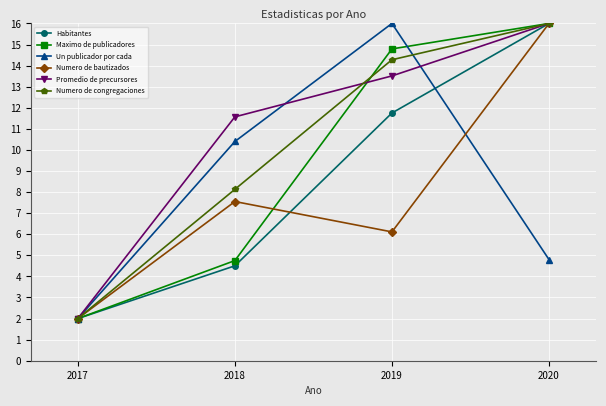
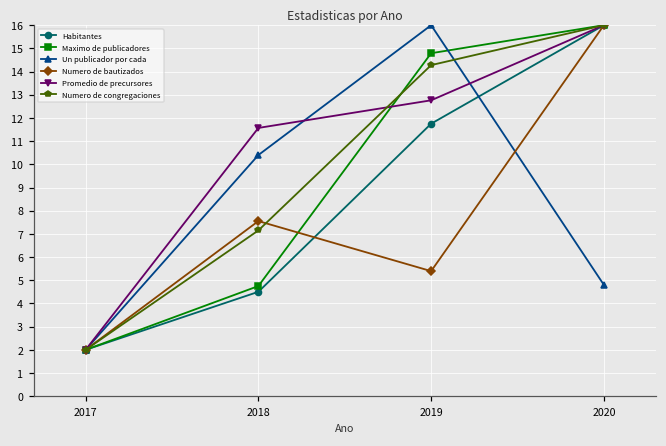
Numero de congregaciones, 2018: 8.1 -> 7.1
Numero de bautizados, 2019: 6.1 -> 5.4
Promedio de precursores, 2019: 13.5 -> 12.8
